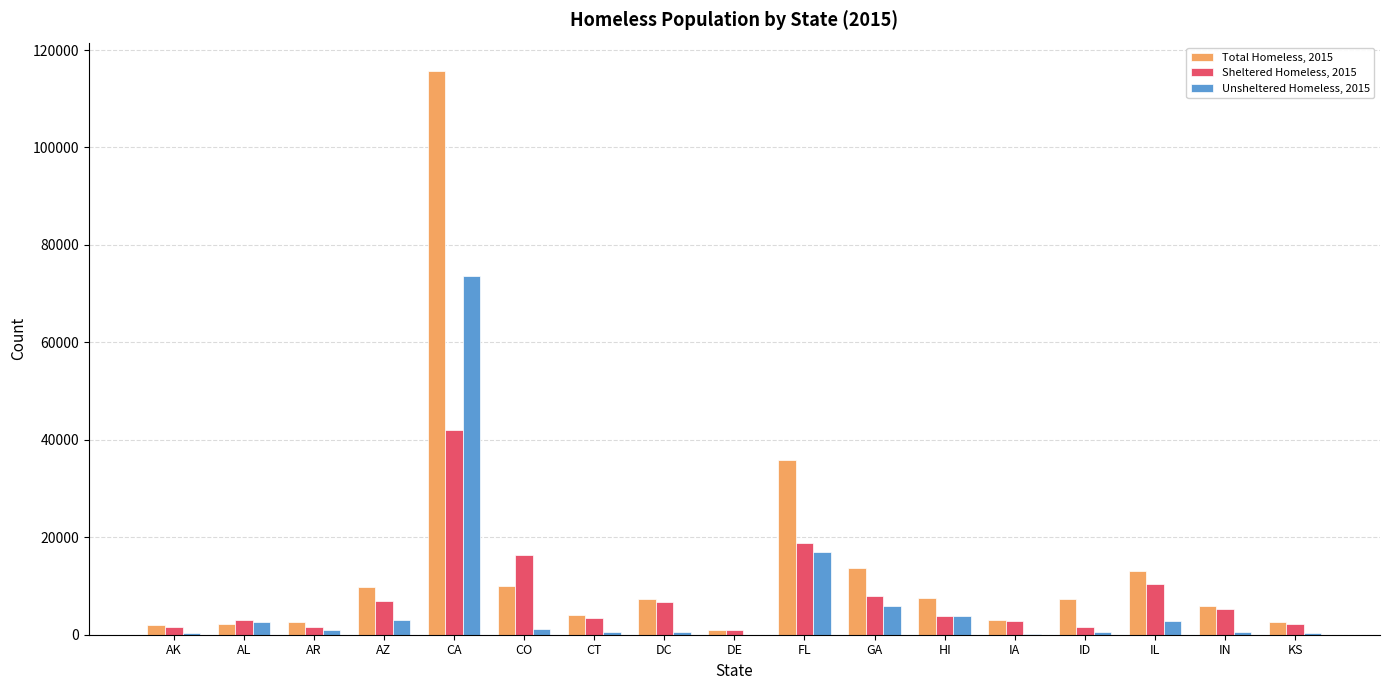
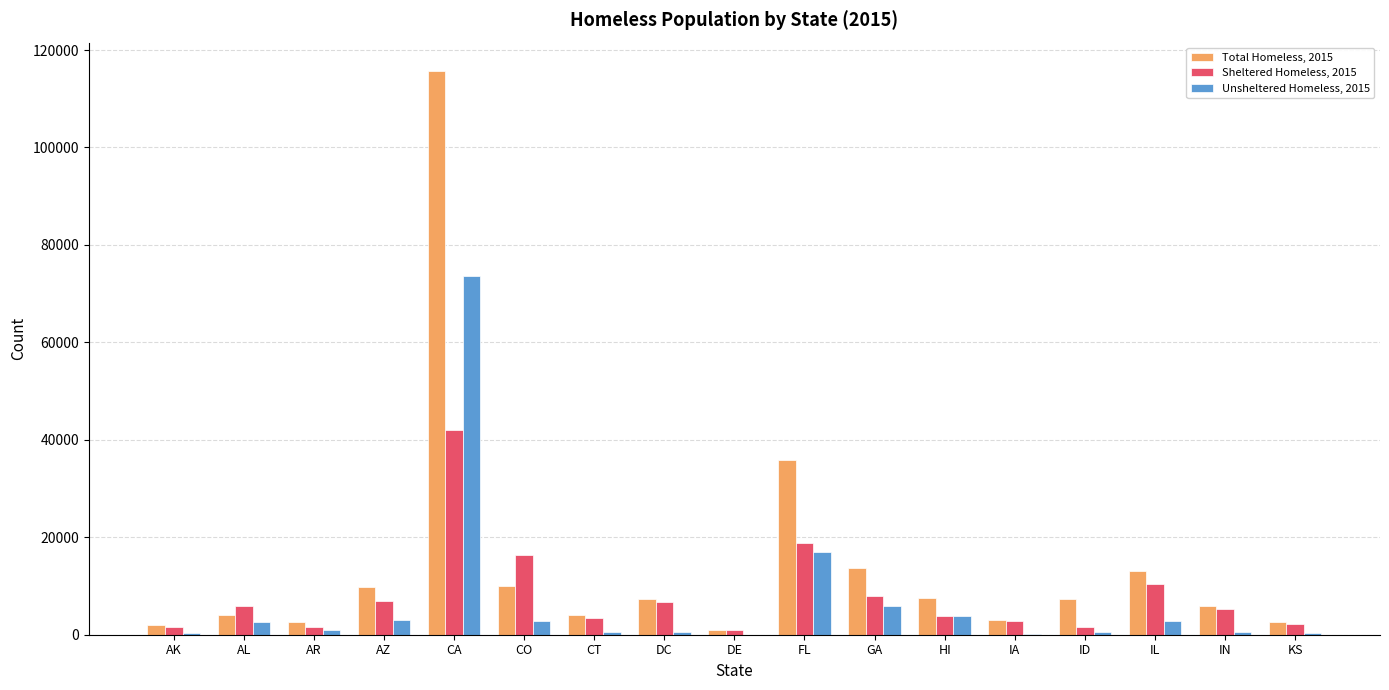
Total Homeless, 2015, AL: 2000 -> 4000
Sheltered Homeless, 2015, AL: 3000 -> 6000
Unsheltered Homeless, 2015, CO: 1000 -> 3000
